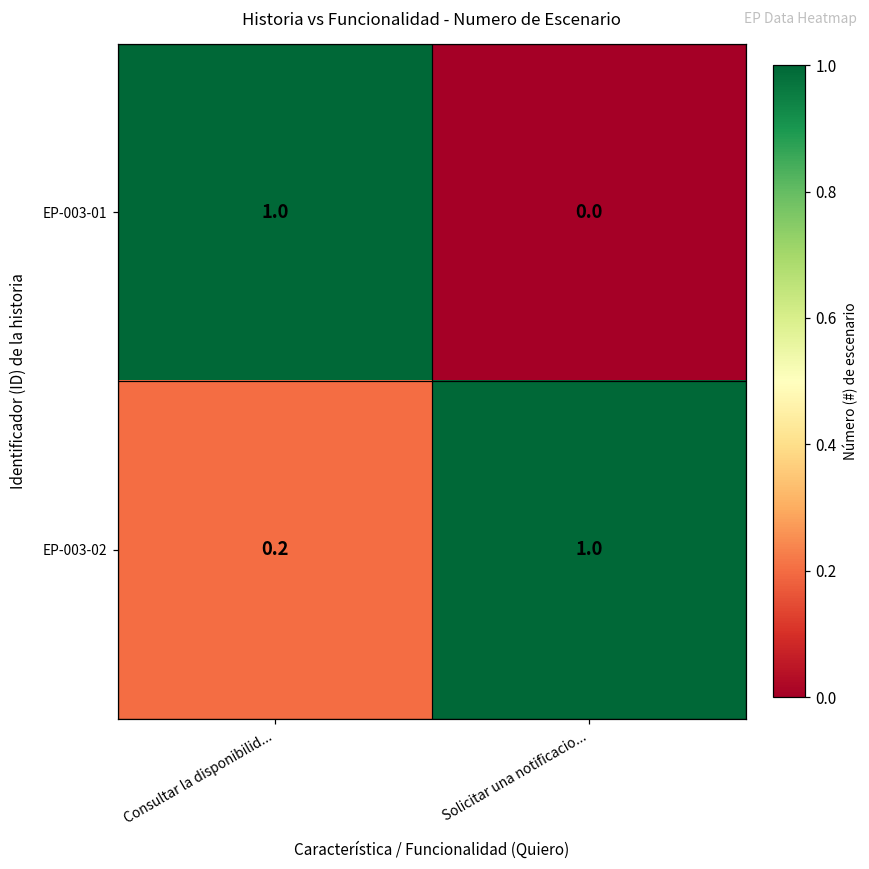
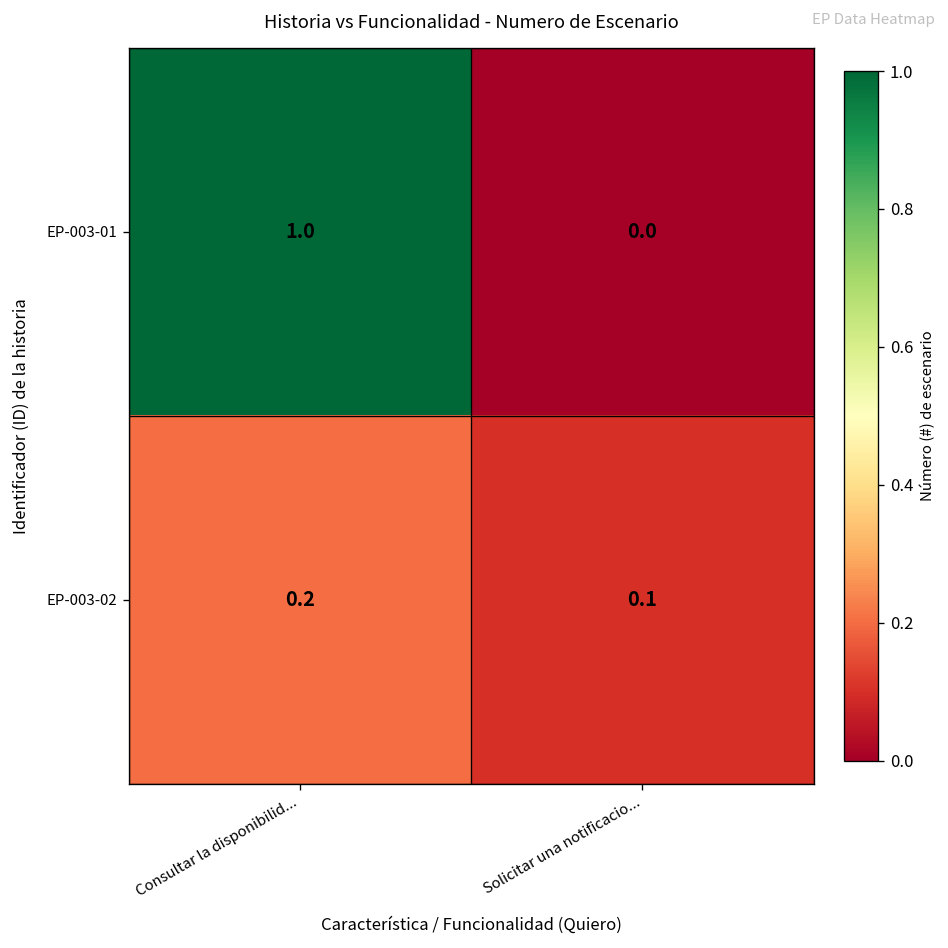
EP-003-02, Solicitar una notificacio...: 1.0 -> 0.1
